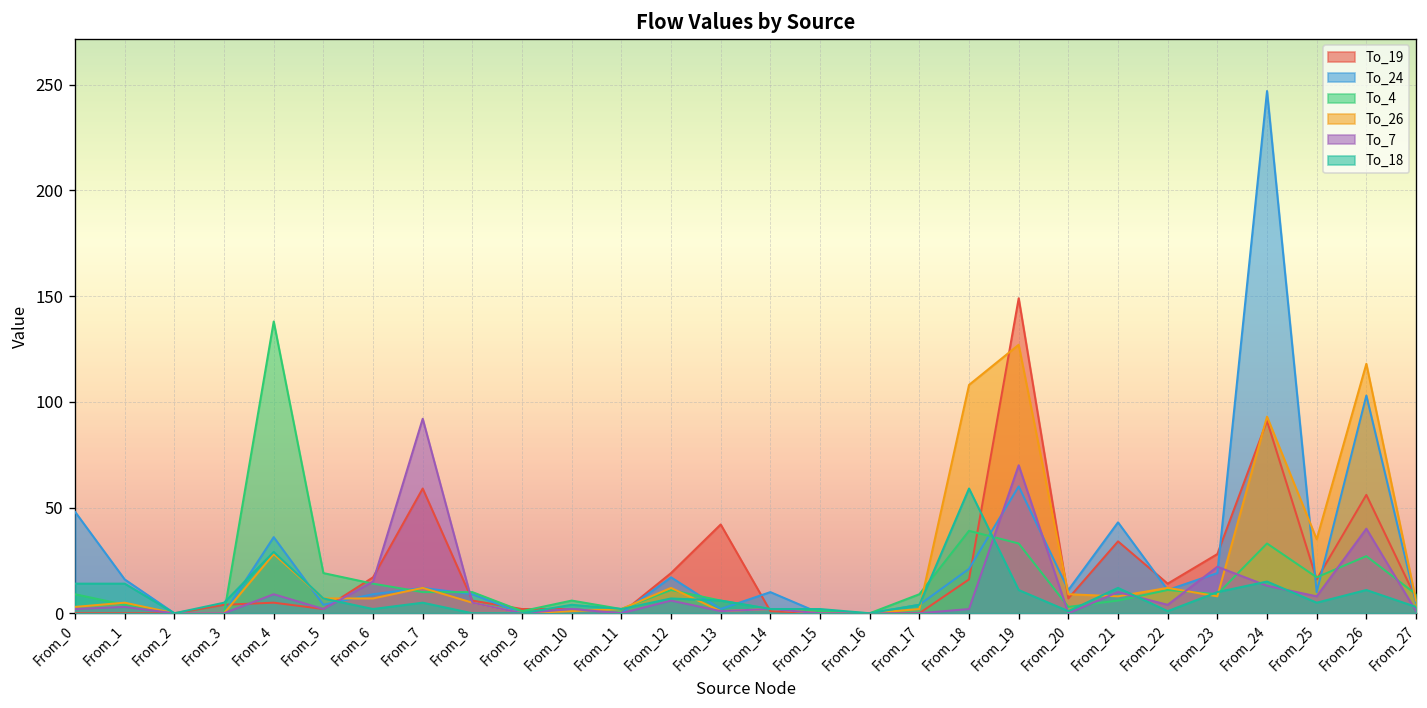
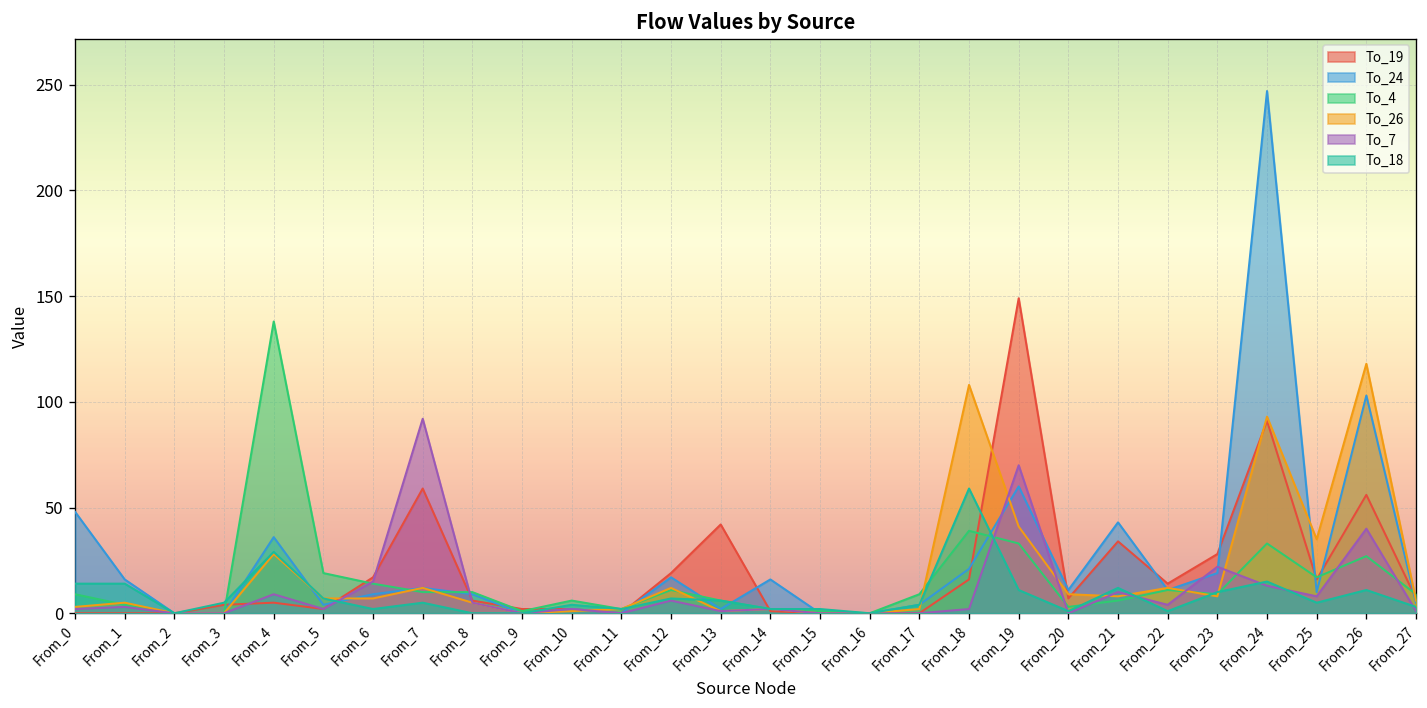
To_24, From_14: 10 -> 16
To_26, From_19: 127 -> 41
